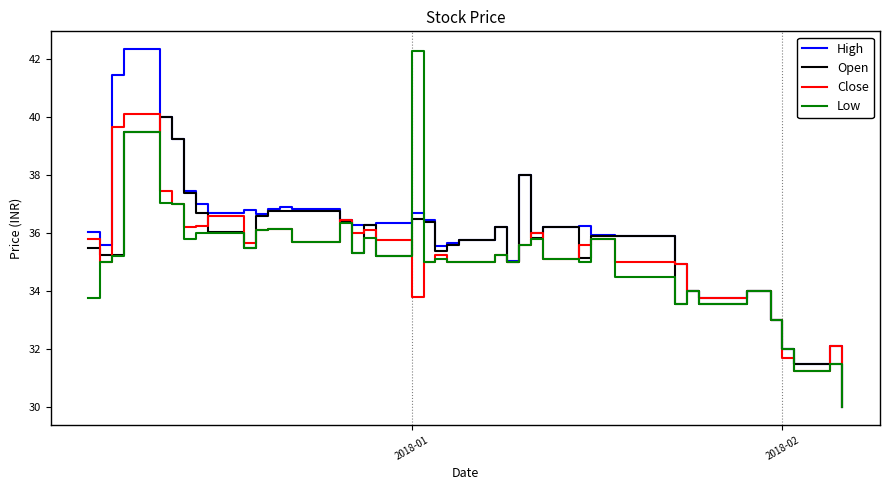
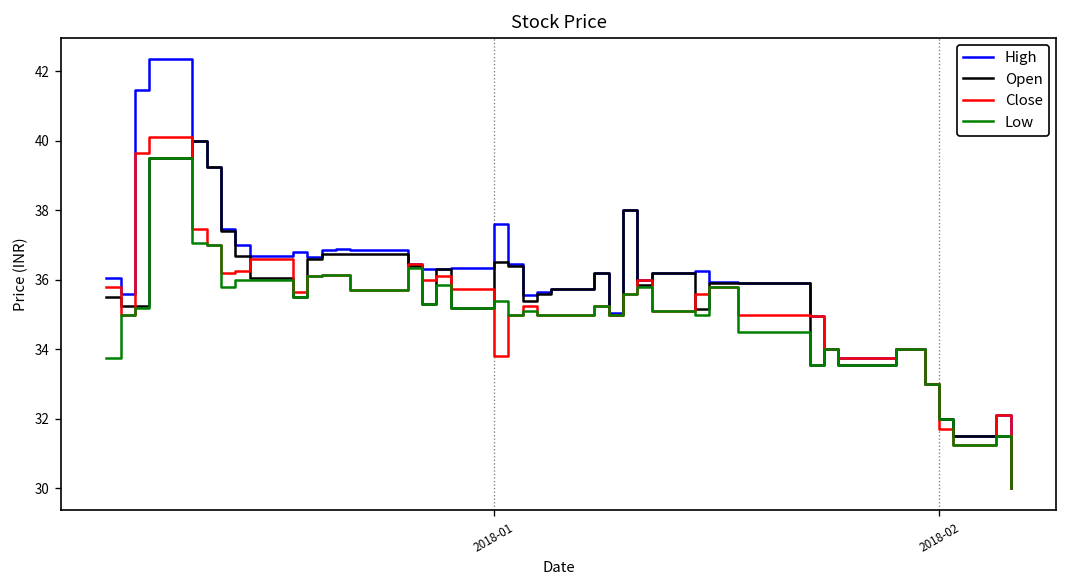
High, 2018-01: 36.7 -> 37.6
Low, 2018-01: 42.3 -> 35.4
